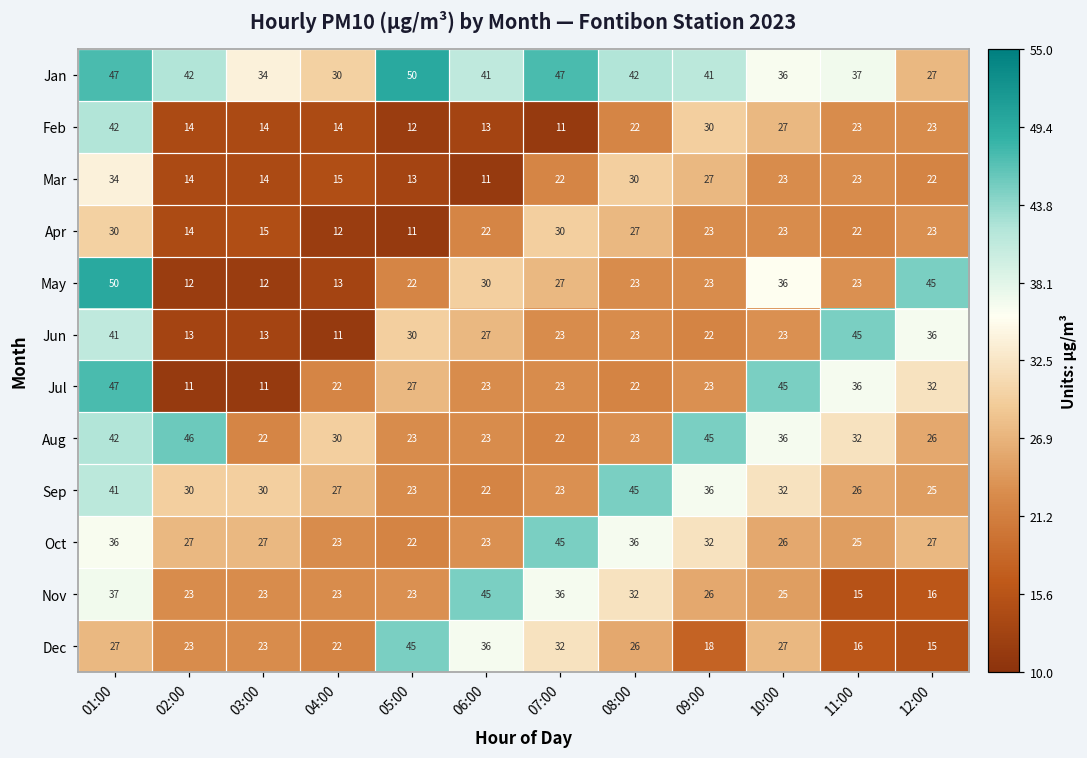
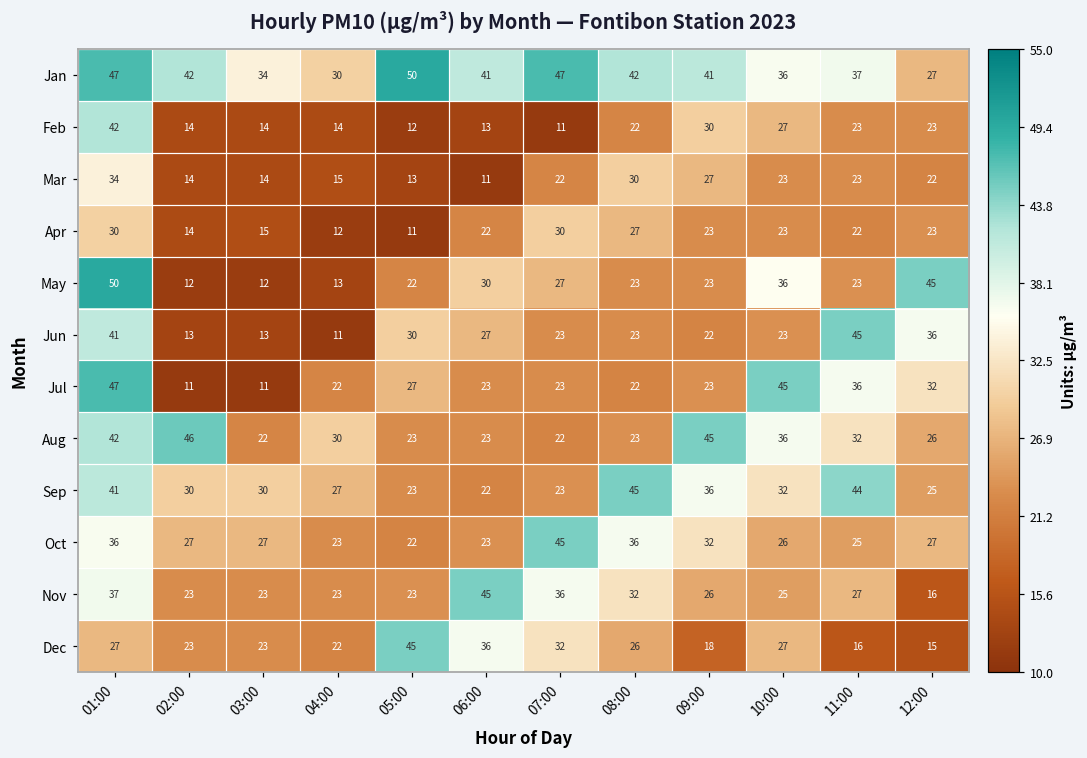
Sep, 11:00: 26 -> 44
Nov, 11:00: 15 -> 27
